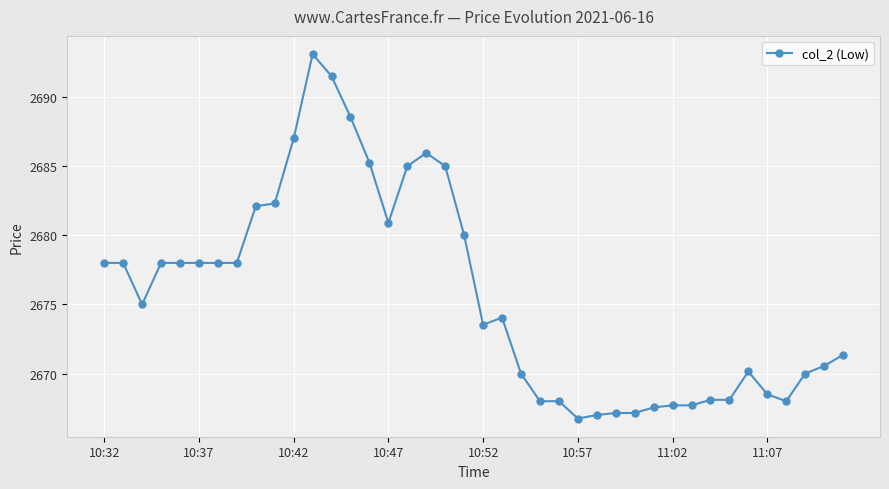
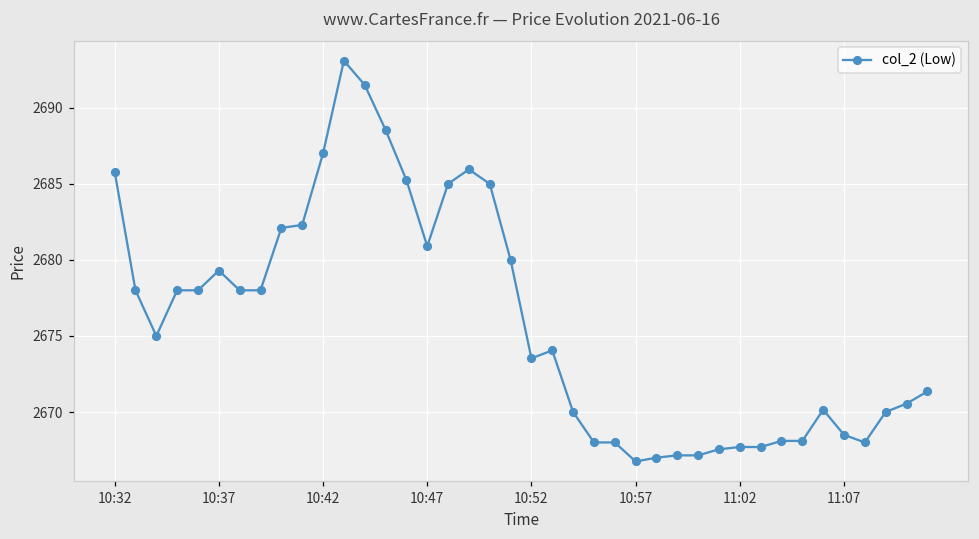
10:32: 2678.0 -> 2685.8
10:37: 2678.0 -> 2679.3
